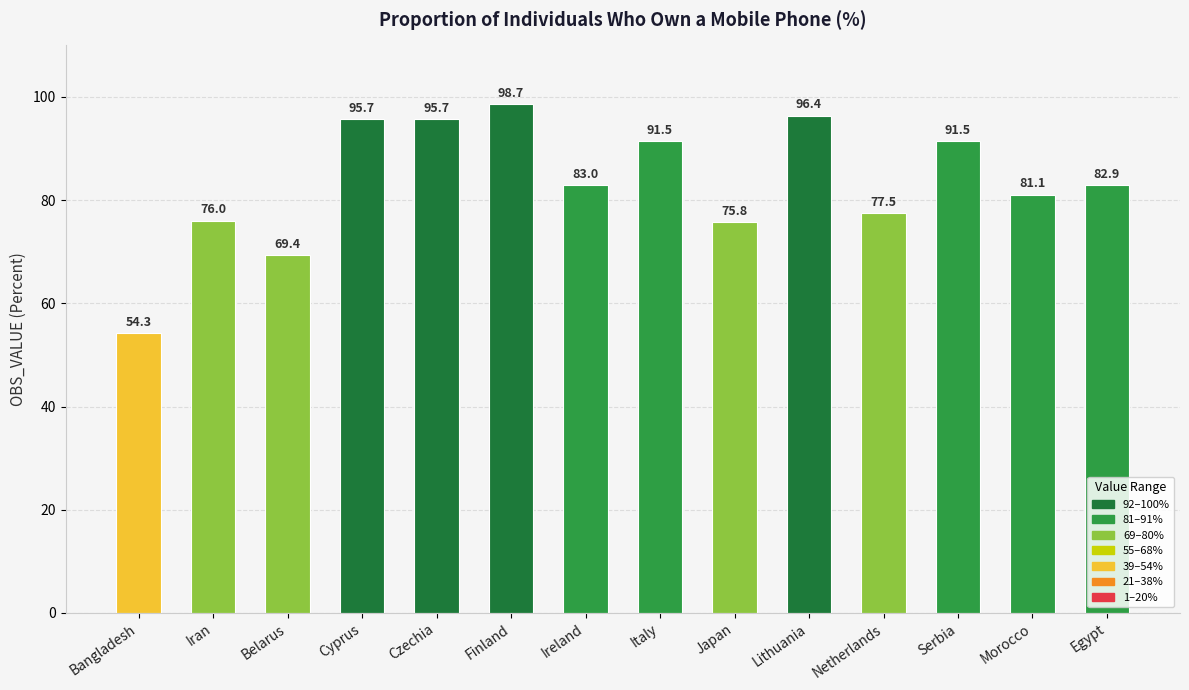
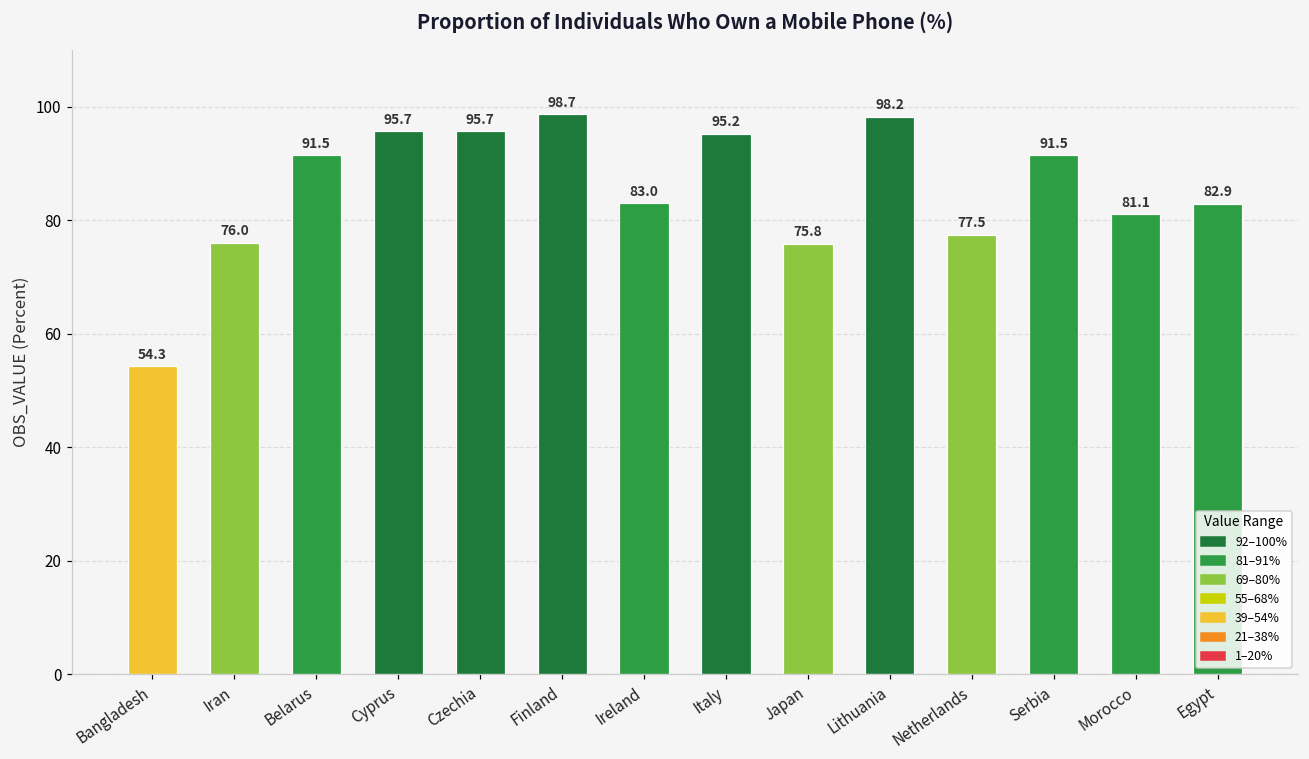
Belarus: 69.4 -> 91.5
Italy: 91.5 -> 95.2
Lithuania: 96.4 -> 98.2
